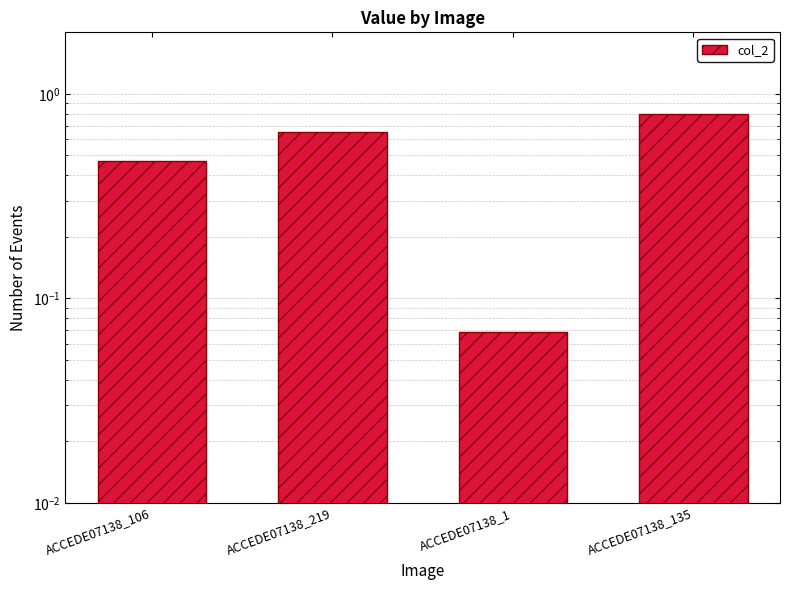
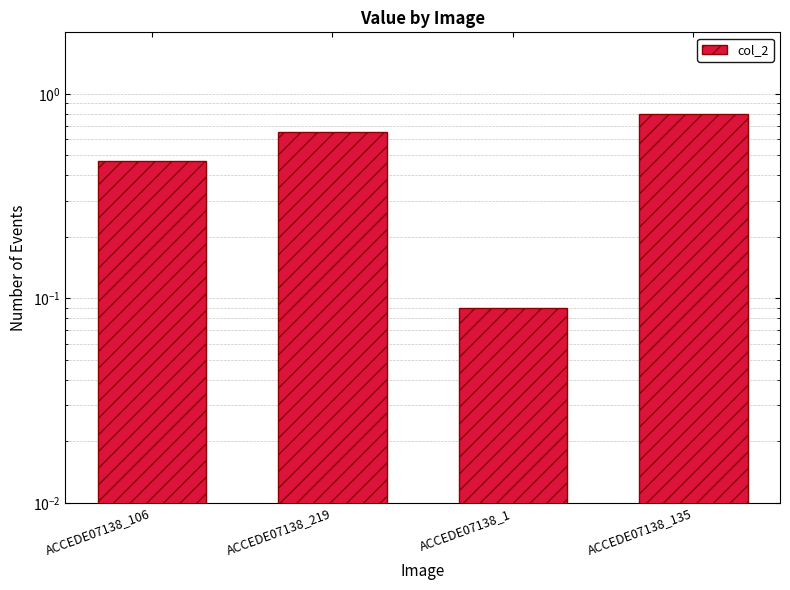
ACCEDE07138_1: 0.068 -> 0.09
